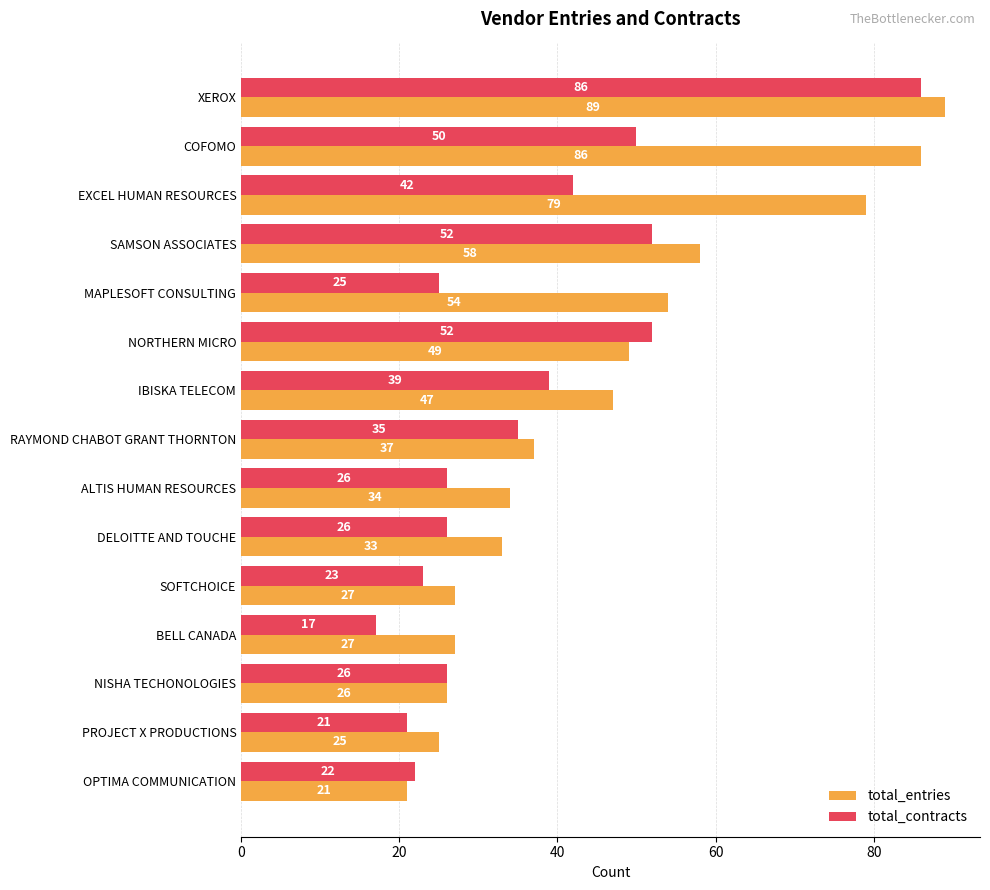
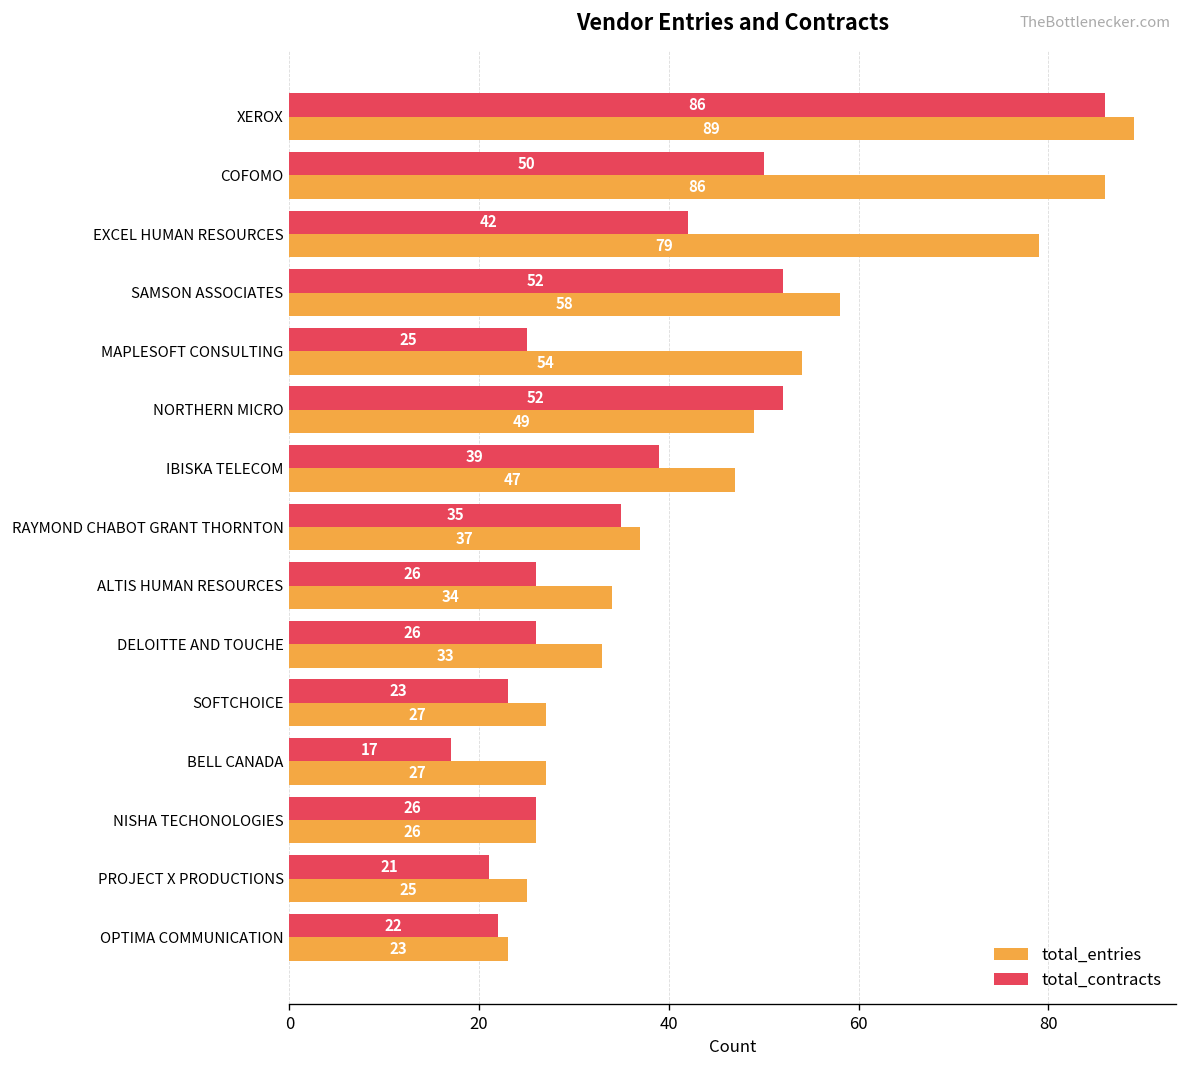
total_entries, OPTIMA COMMUNICATION: 21 -> 23
